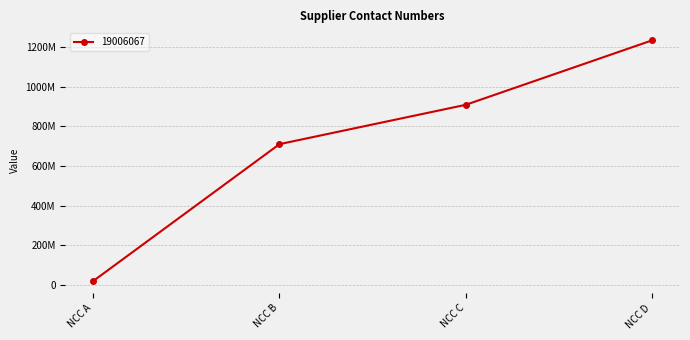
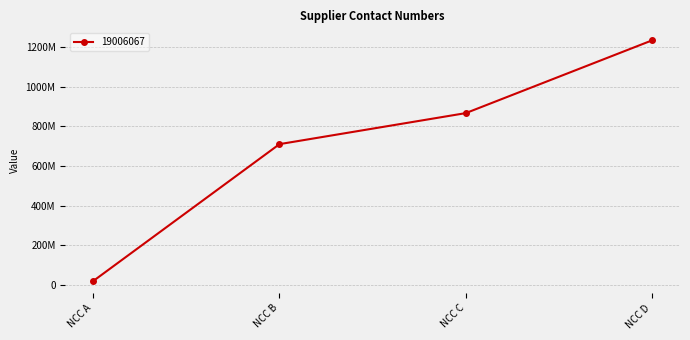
NCC C: 910000000 -> 870000000
